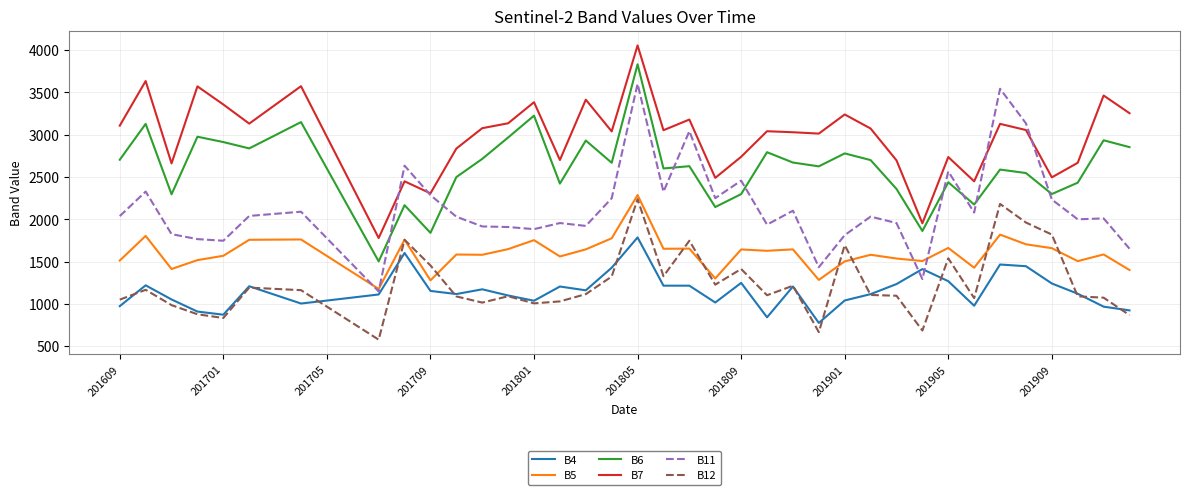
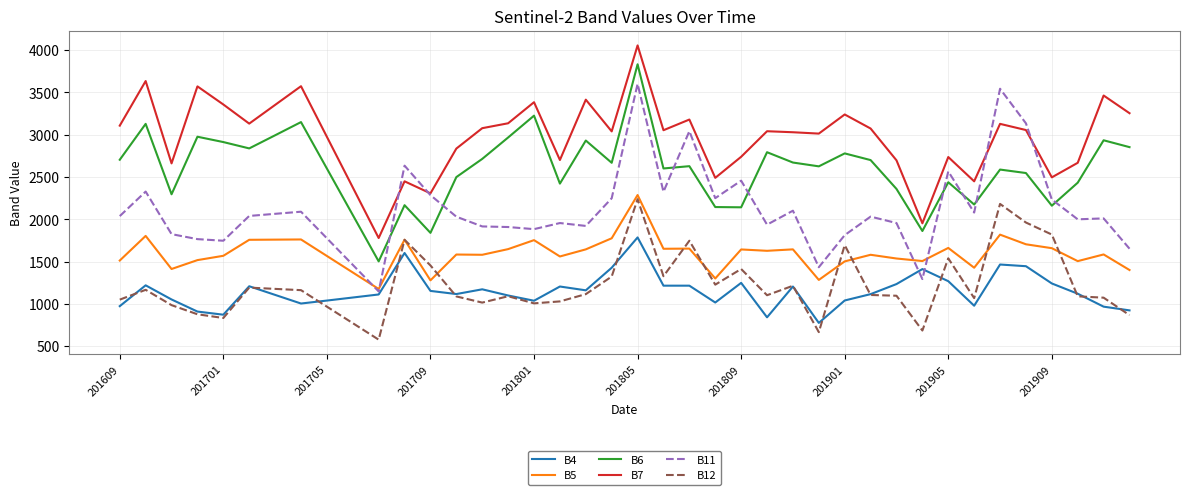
B6, 201809: 2300 -> 2100
B6, 201909: 2300 -> 2200
